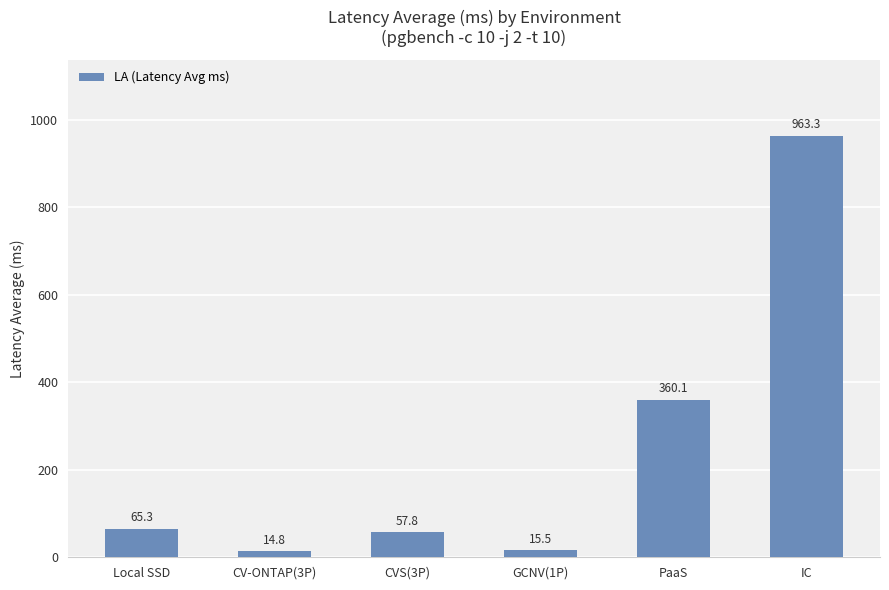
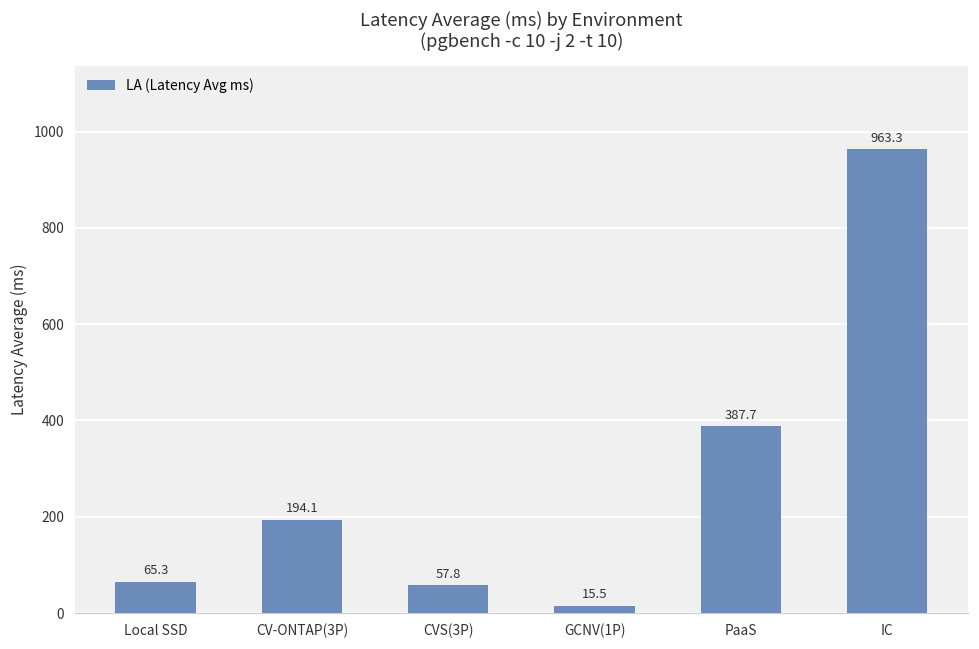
CV-ONTAP(3P): 14.8 -> 194.1
PaaS: 360.1 -> 387.7
